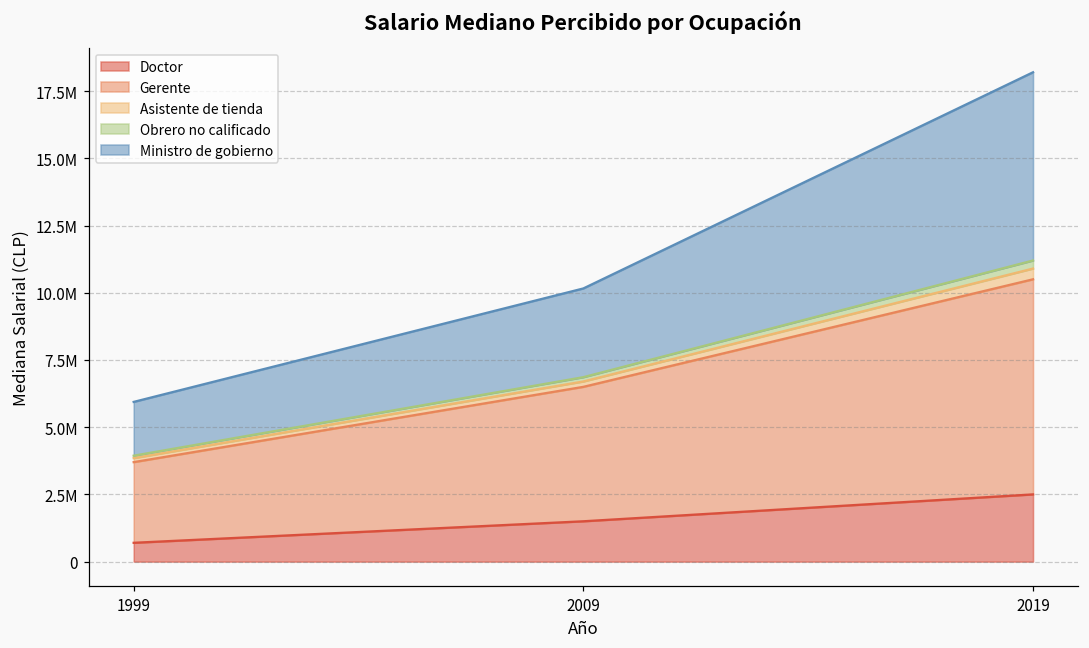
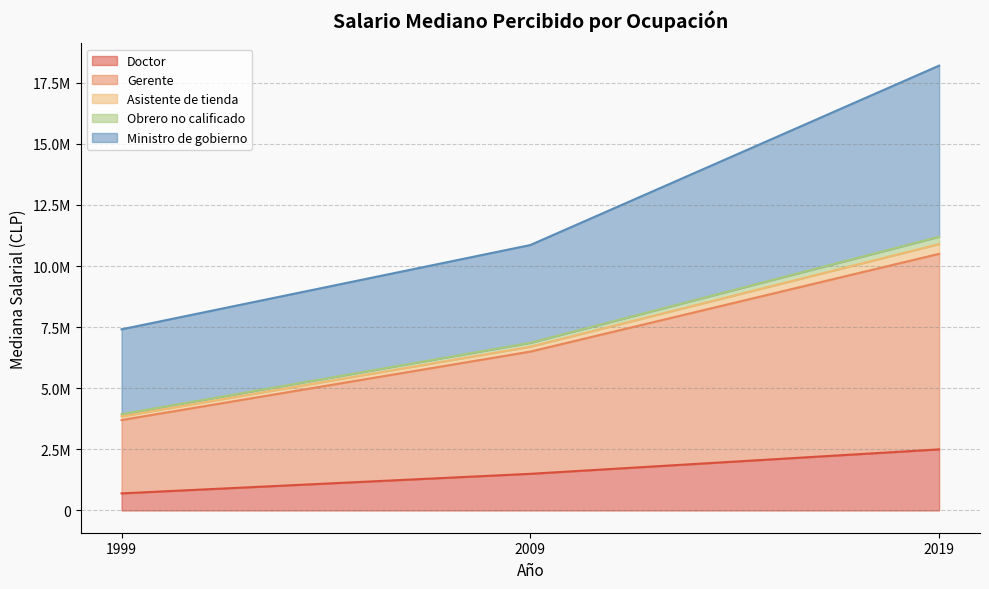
Ministro de gobierno, 1999: 2000000 -> 3500000
Ministro de gobierno, 2009: 3300000 -> 4000000
